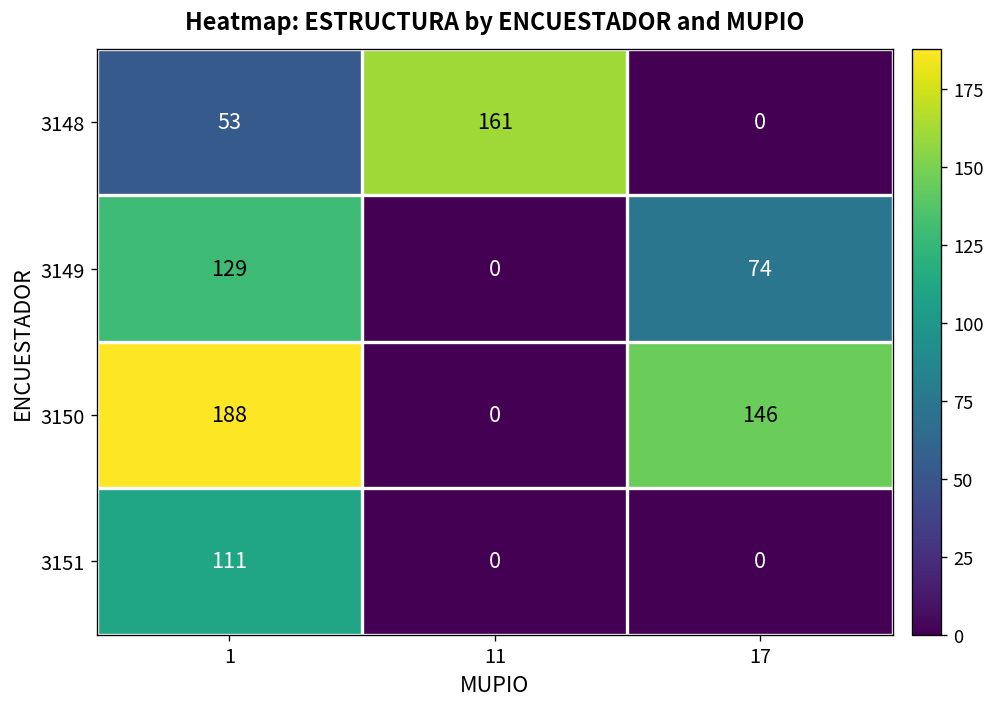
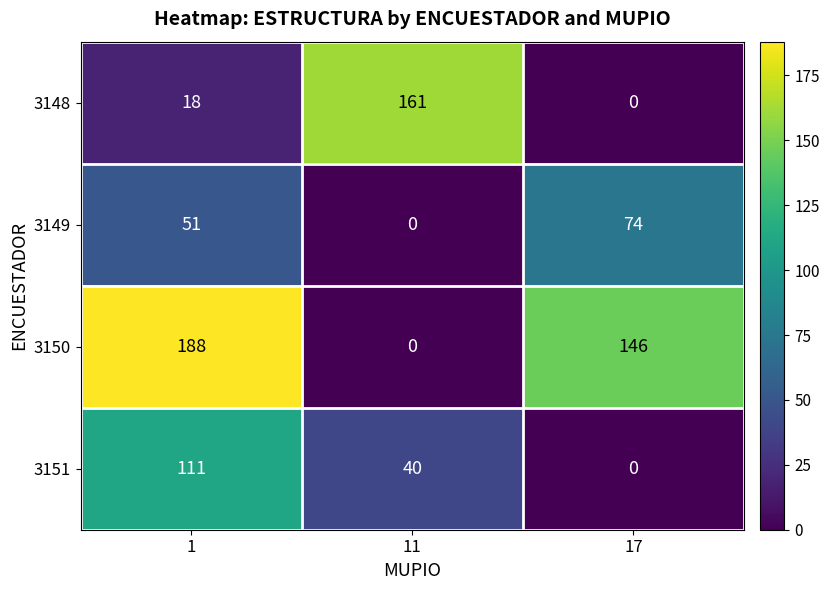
3148, 1: 53 -> 18
3149, 1: 129 -> 51
3151, 11: 0 -> 40
